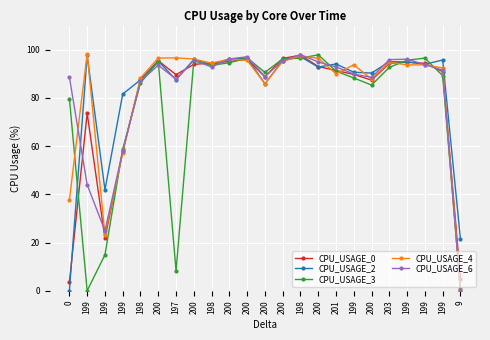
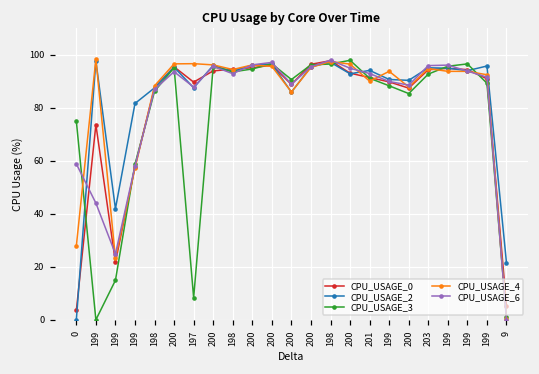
CPU_USAGE_3, 0: 80 -> 75
CPU_USAGE_4, 0: 38 -> 28
CPU_USAGE_6, 0: 89 -> 59
